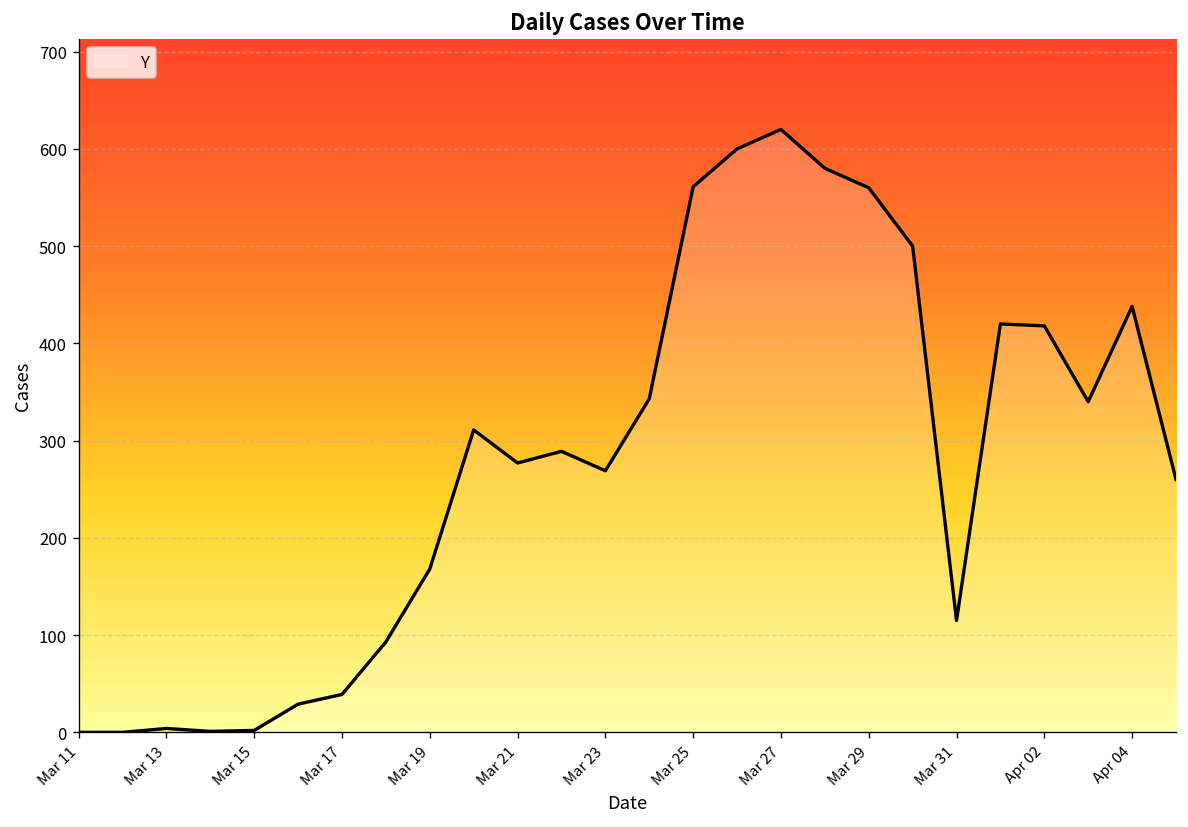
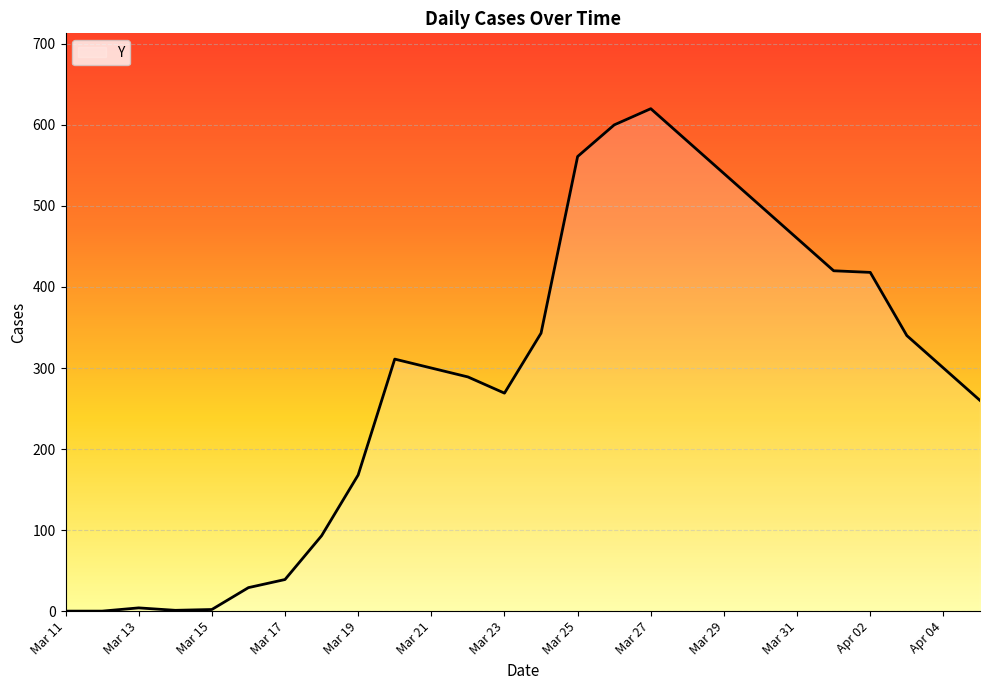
Mar 21: 280 -> 300
Mar 29: 560 -> 540
Mar 31: 120 -> 460
Apr 04: 440 -> 300
